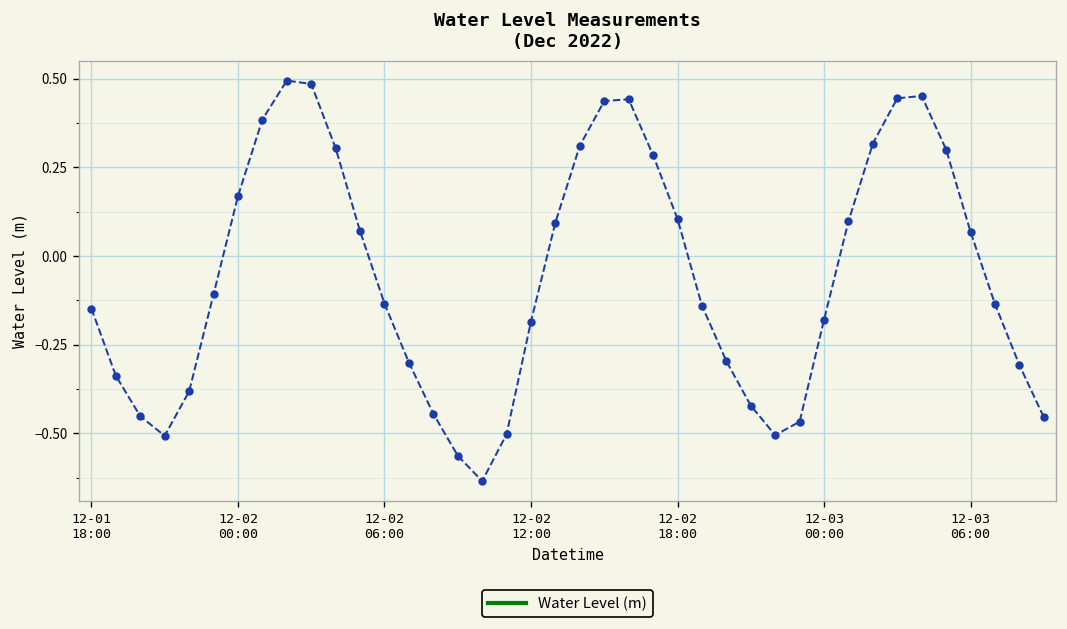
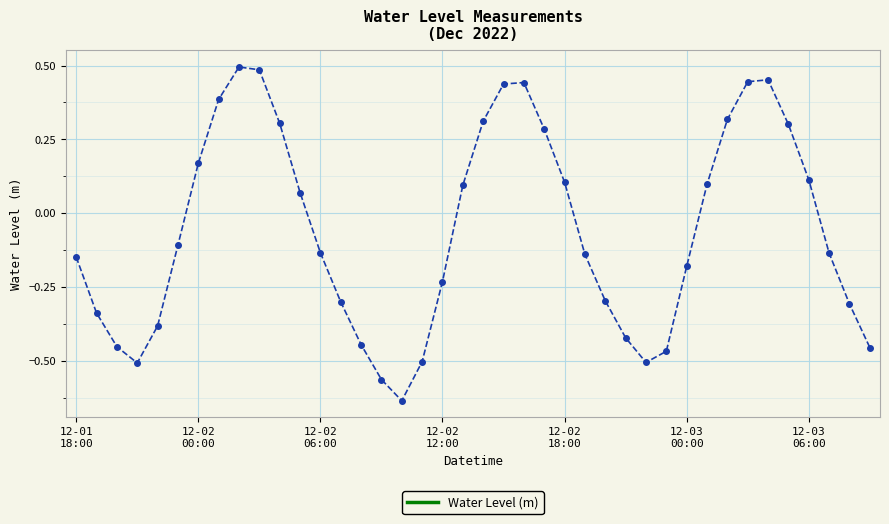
12-02 12:00: -0.18 -> -0.23
12-03 06:00: 0.07 -> 0.11
